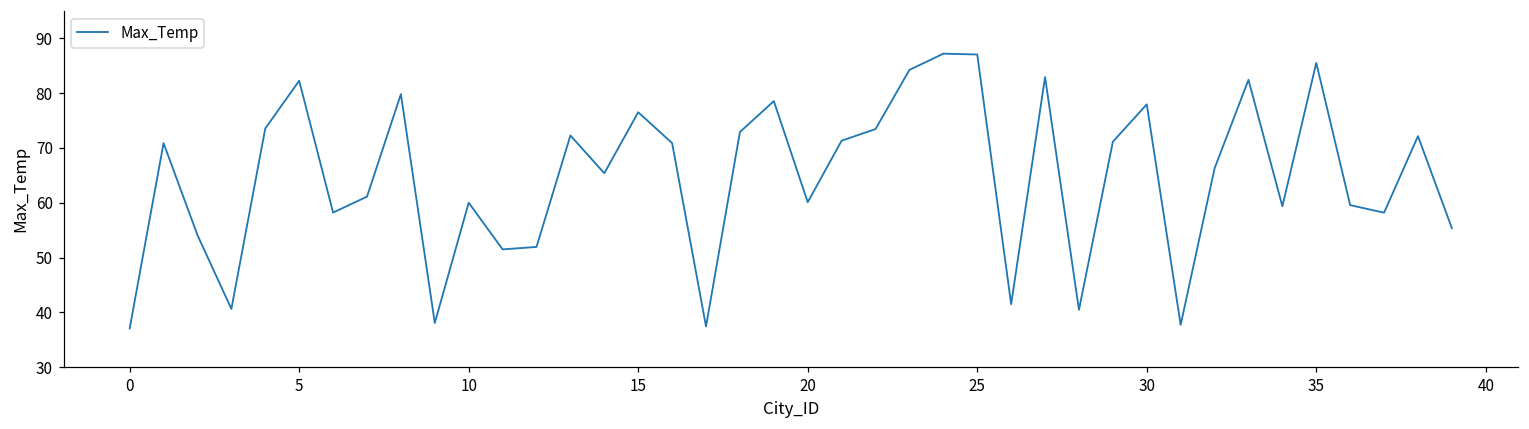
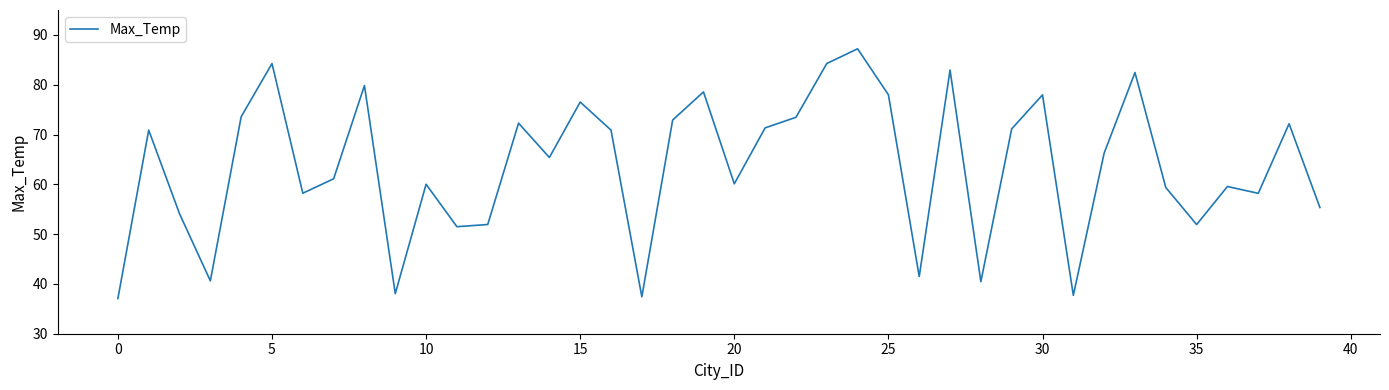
5: 82 -> 84
25: 87 -> 78
35: 86 -> 52
